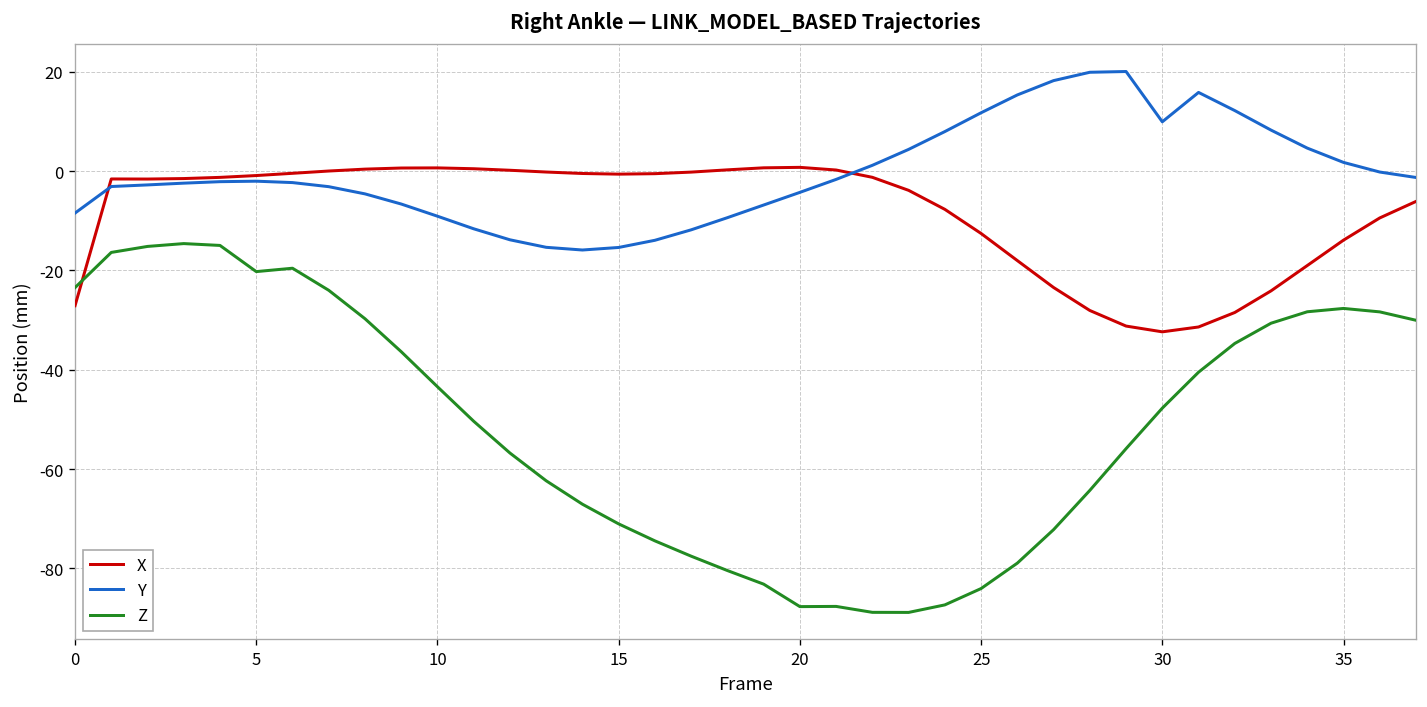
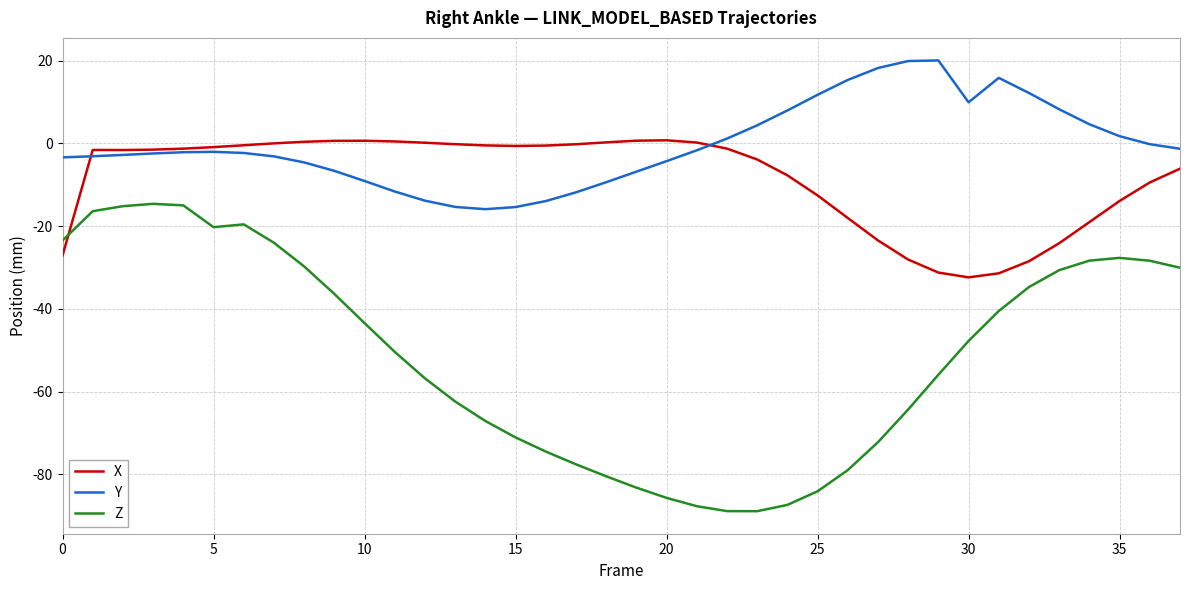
Y, 0: -8 -> -3
Z, 20: -88 -> -86
